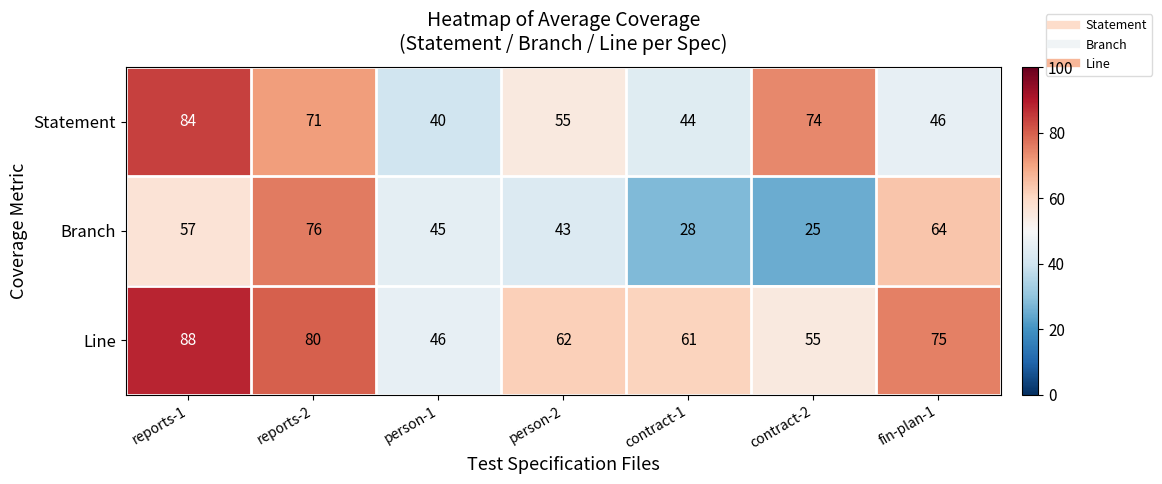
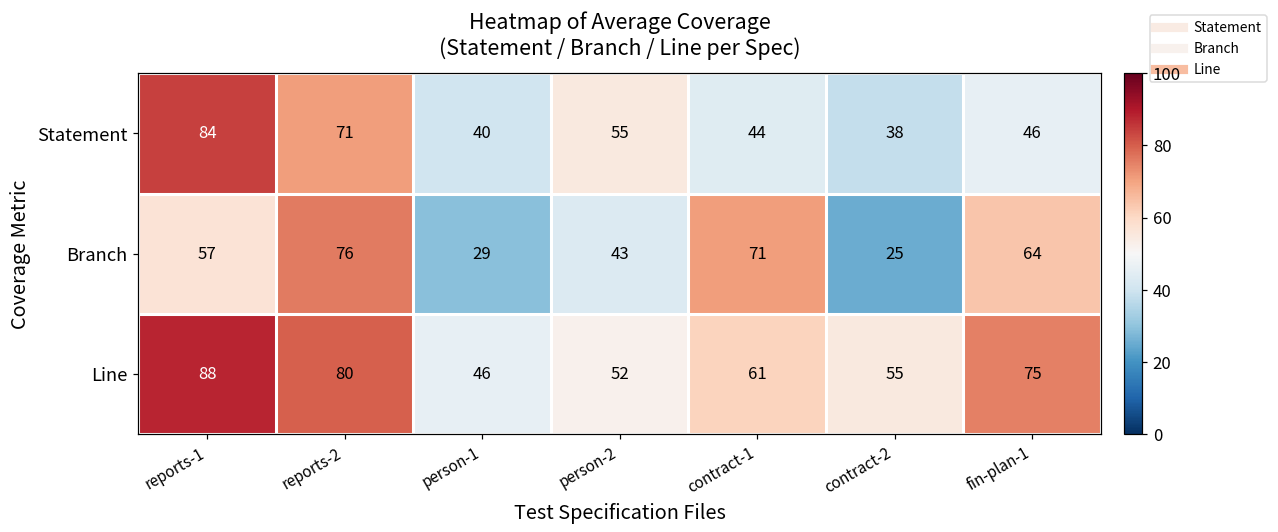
Statement, contract-2: 74 -> 38
Branch, person-1: 45 -> 29
Branch, contract-1: 28 -> 71
Line, person-2: 62 -> 52
